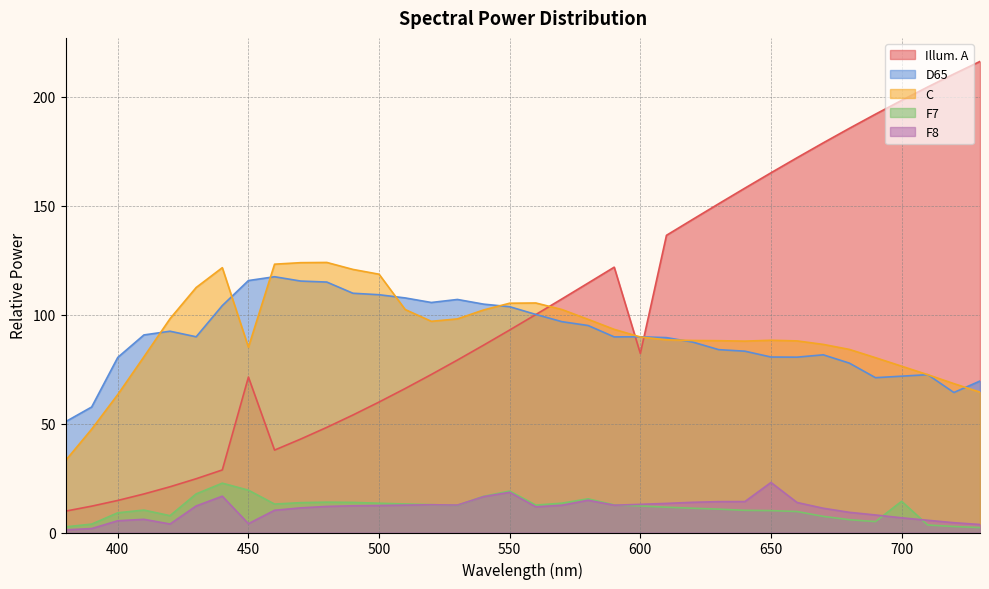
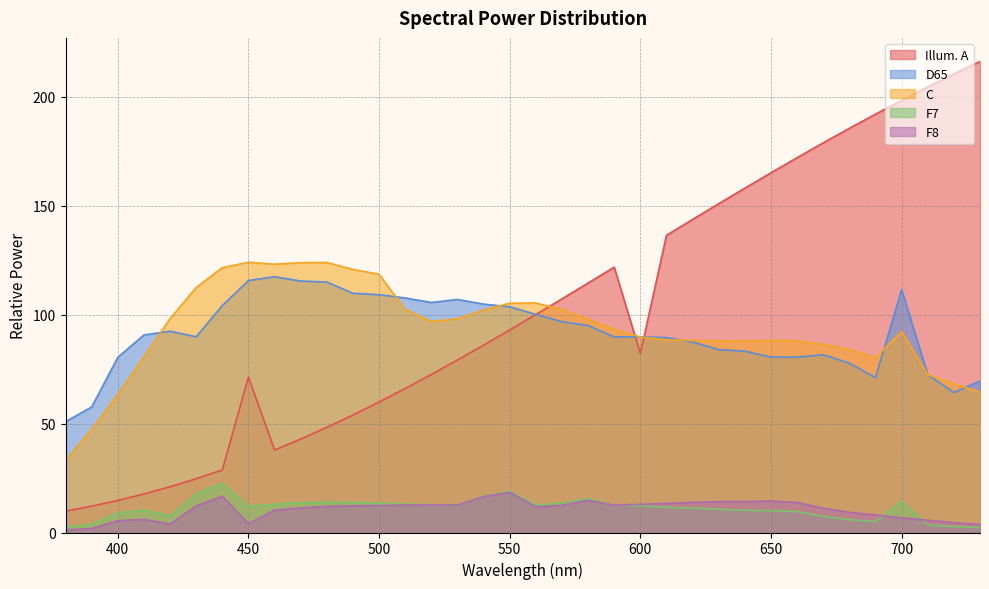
C, 450: 85 -> 124
F7, 450: 19 -> 12
F8, 650: 23 -> 14
D65, 700: 72 -> 111
C, 700: 76 -> 92
